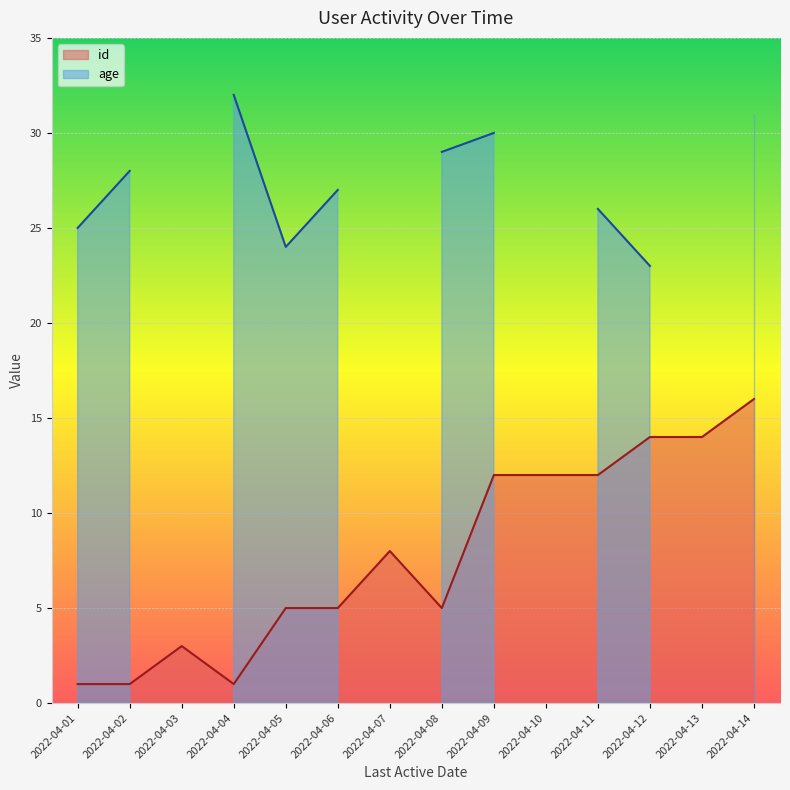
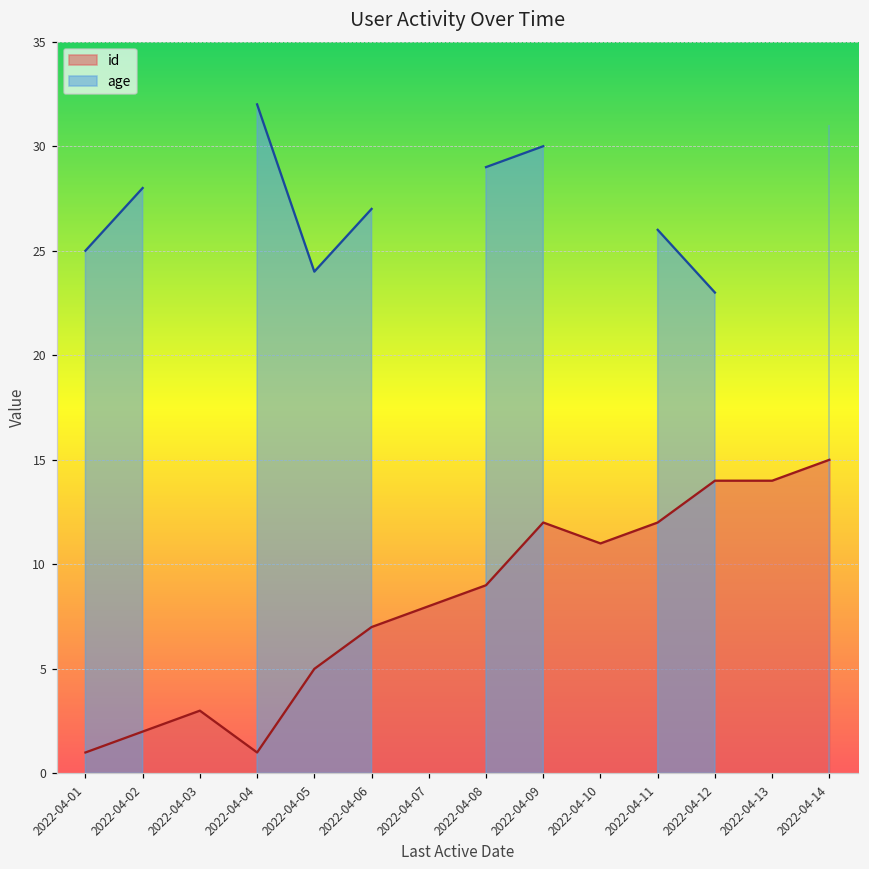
id, 2022-04-02: 1 -> 2
id, 2022-04-06: 5 -> 7
id, 2022-04-08: 5 -> 9
id, 2022-04-10: 12 -> 11
id, 2022-04-14: 16 -> 15
